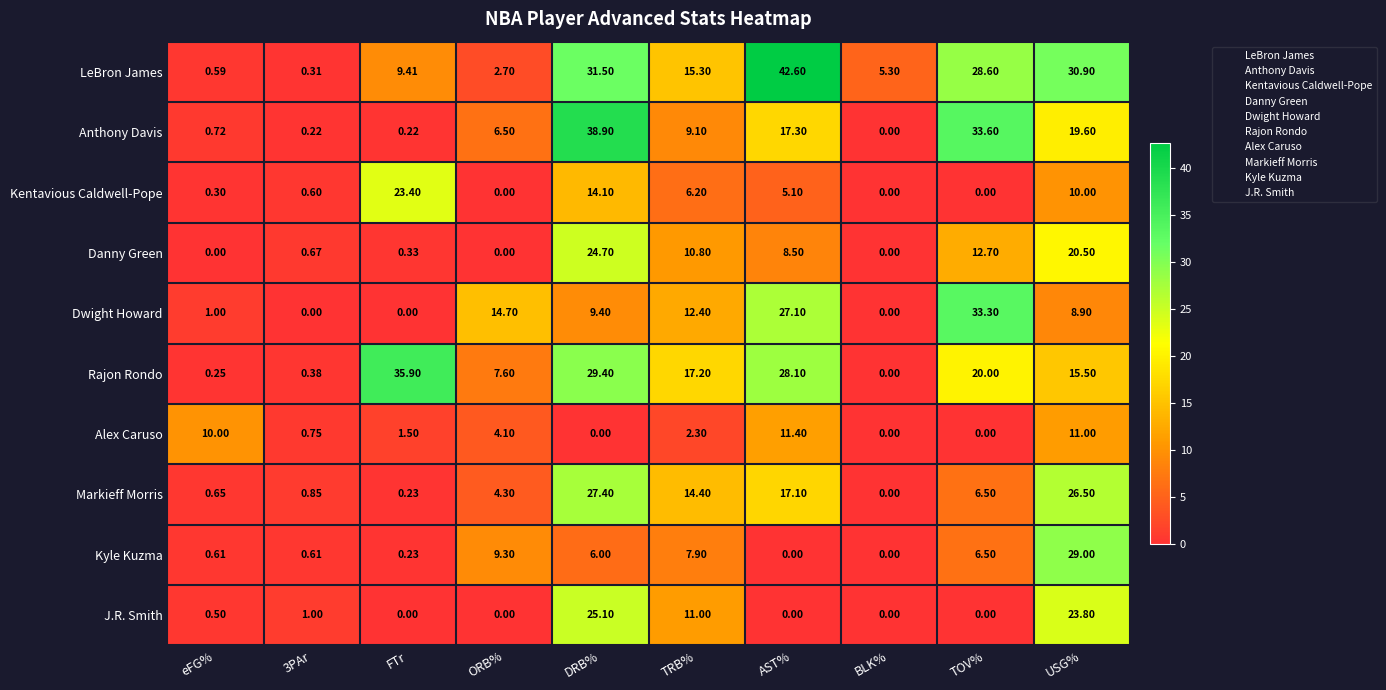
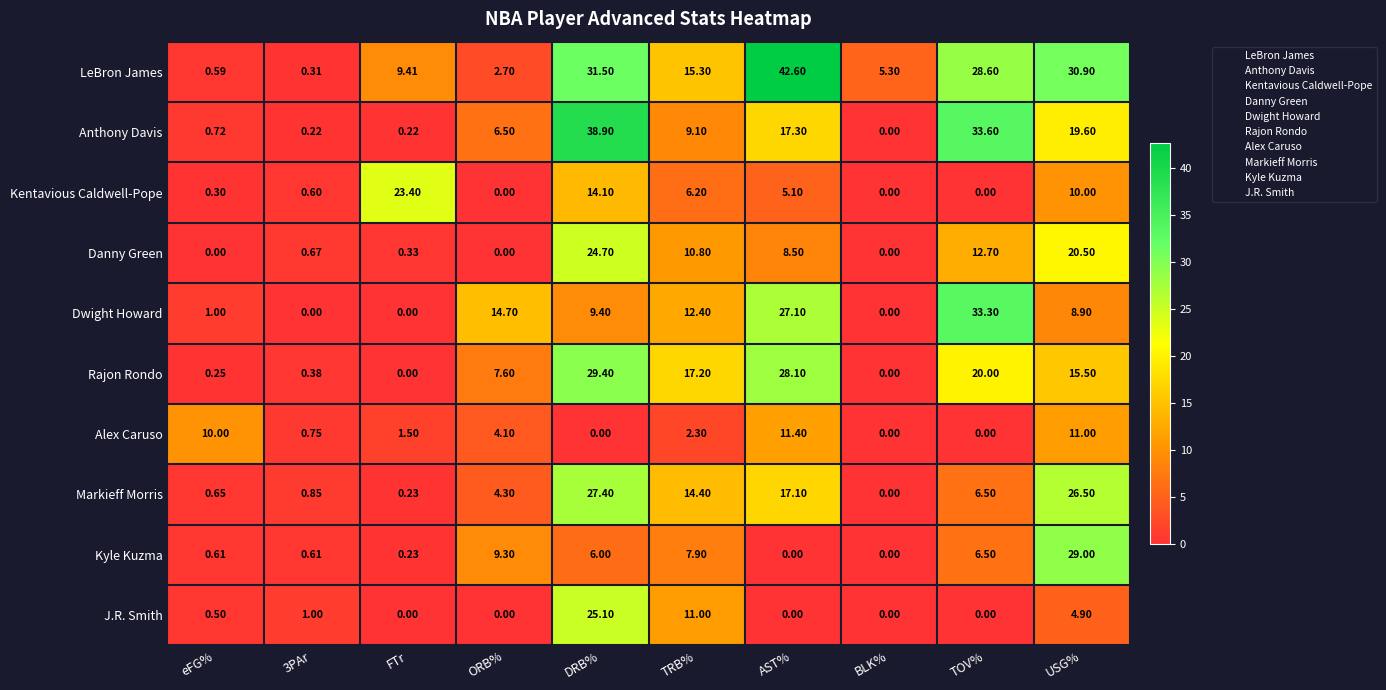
Rajon Rondo, FTr: 35.90 -> 0.00
J.R. Smith, USG%: 23.80 -> 4.90
